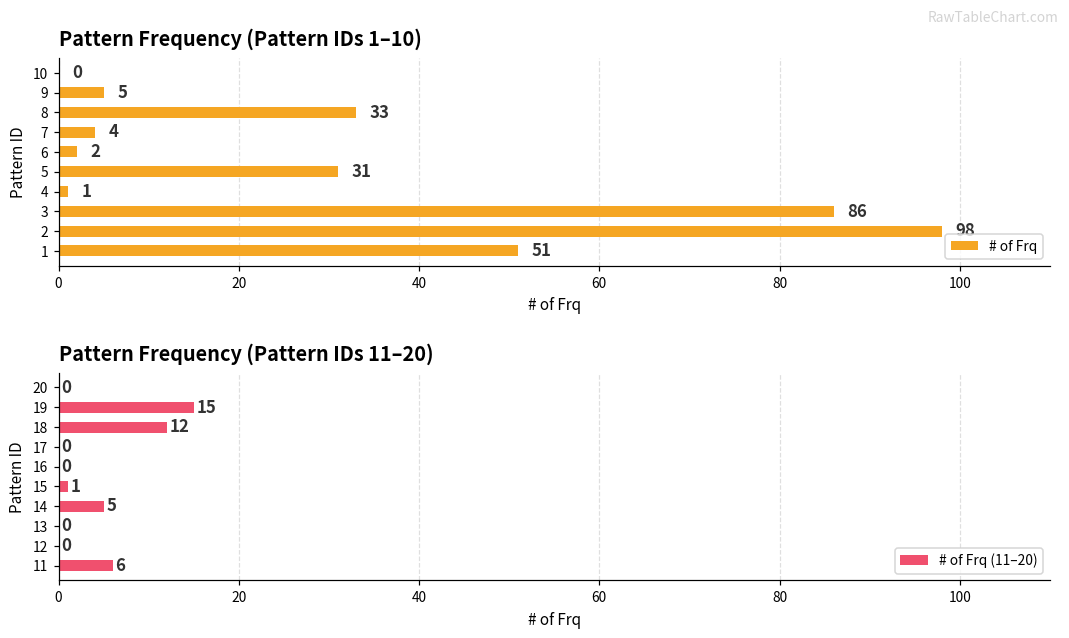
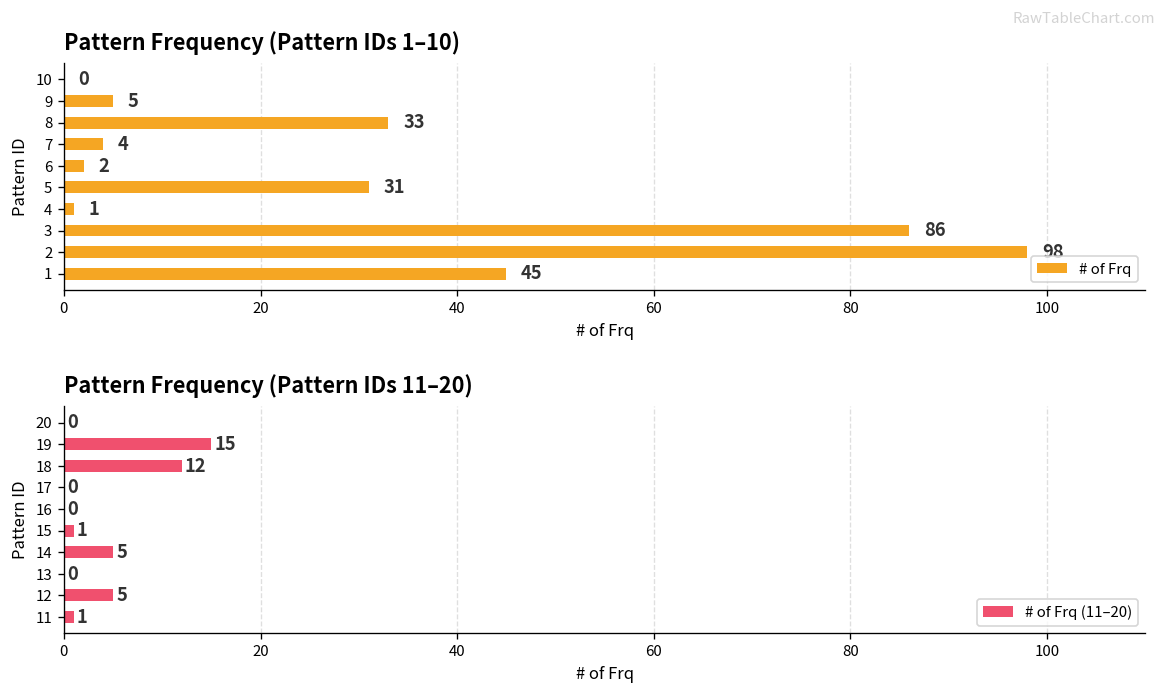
Pattern Frequency (Pattern IDs 1–10), 1: 51 -> 45
Pattern Frequency (Pattern IDs 11–20), 12: 0 -> 5
Pattern Frequency (Pattern IDs 11–20), 11: 6 -> 1
